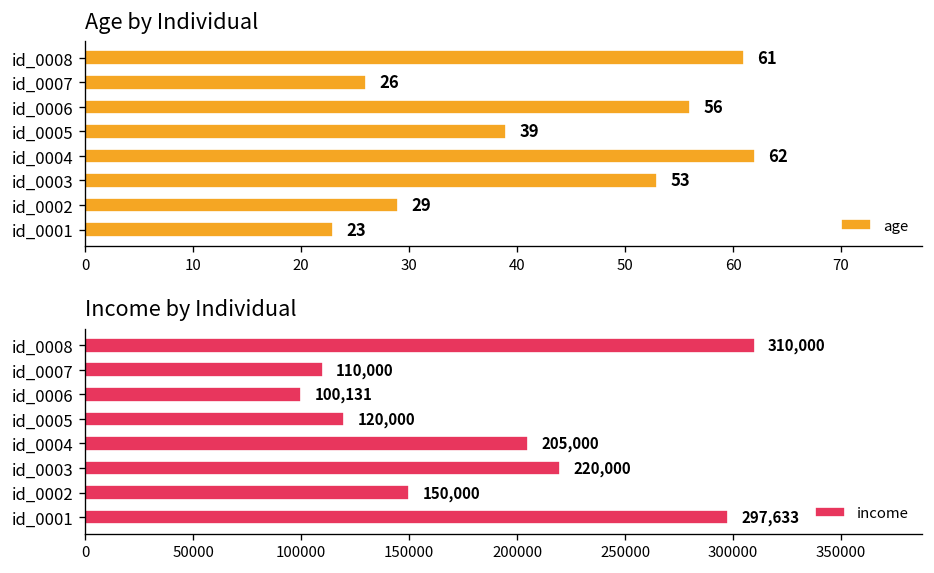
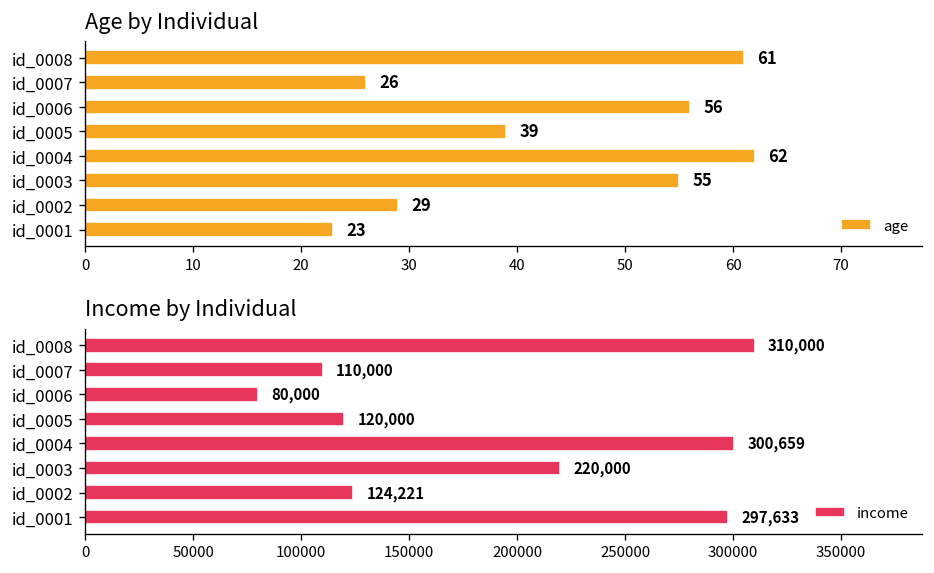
Age by Individual, id_0003: 53 -> 55
Income by Individual, id_0006: 100,131 -> 80,000
Income by Individual, id_0004: 205,000 -> 300,659
Income by Individual, id_0002: 150,000 -> 124,221
